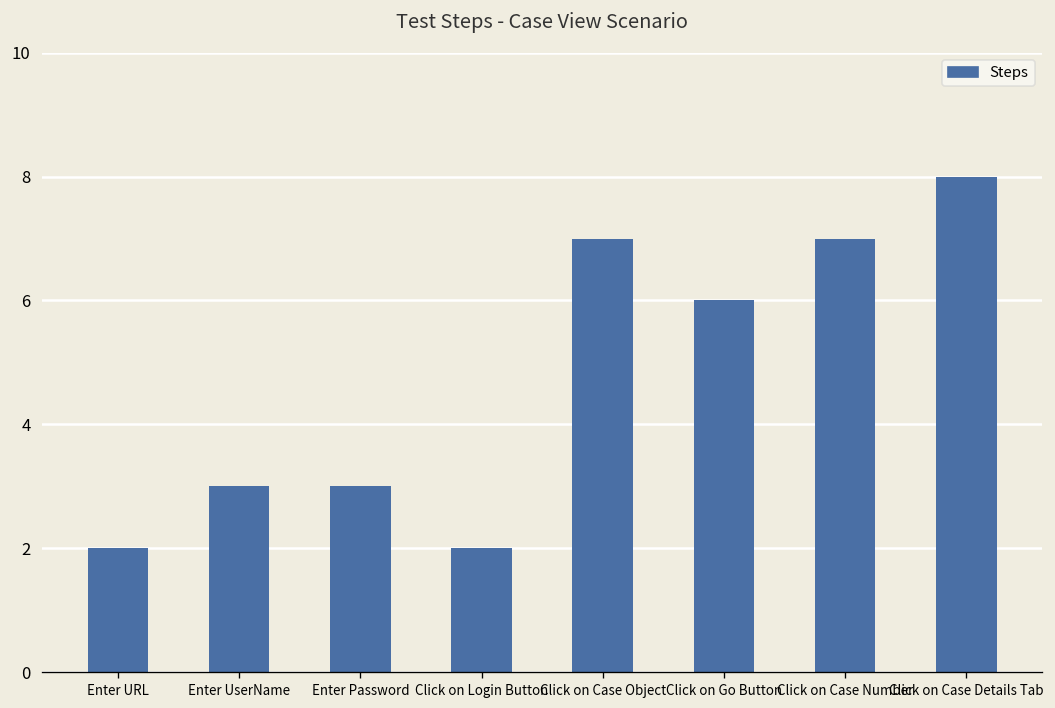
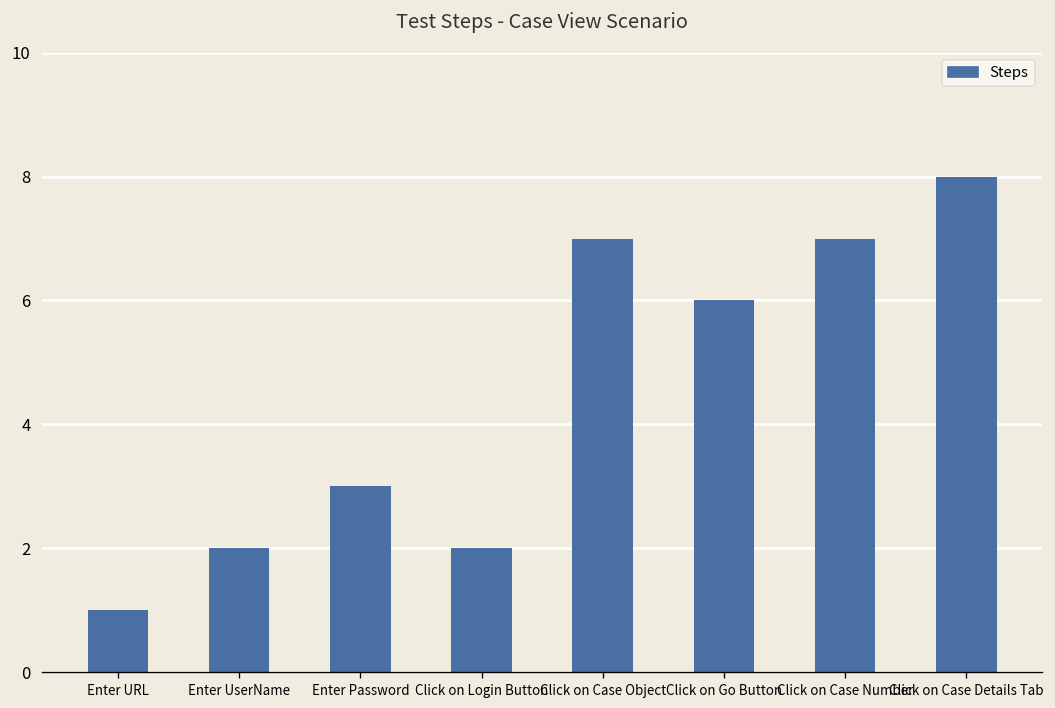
Enter URL: 2 -> 1
Enter UserName: 3 -> 2
